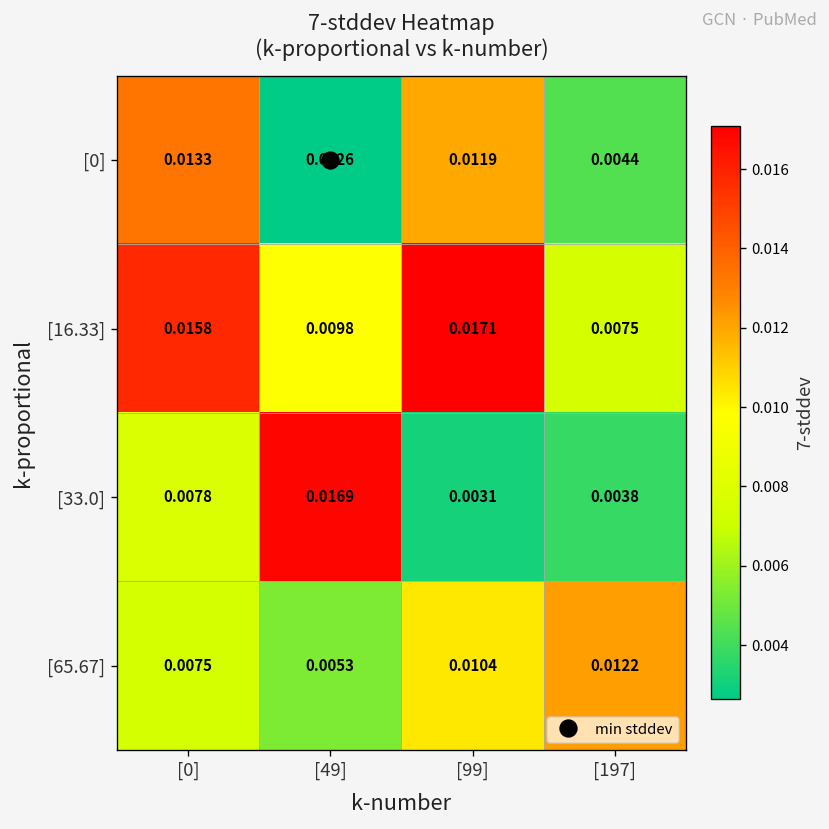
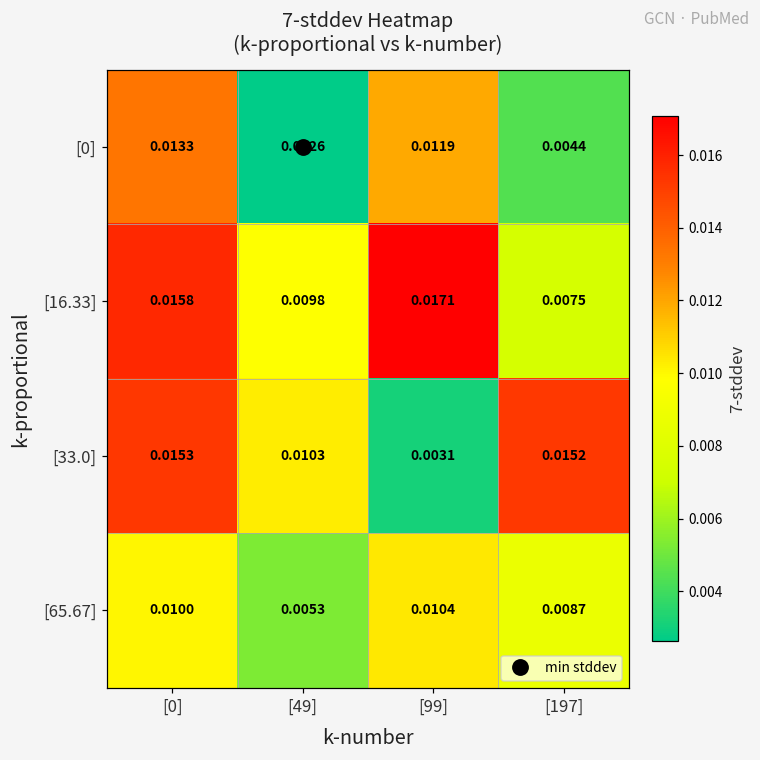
[33.0], [0]: 0.0078 -> 0.0153
[33.0], [49]: 0.0169 -> 0.0103
[33.0], [197]: 0.0038 -> 0.0152
[65.67], [0]: 0.0075 -> 0.0100
[65.67], [197]: 0.0122 -> 0.0087
